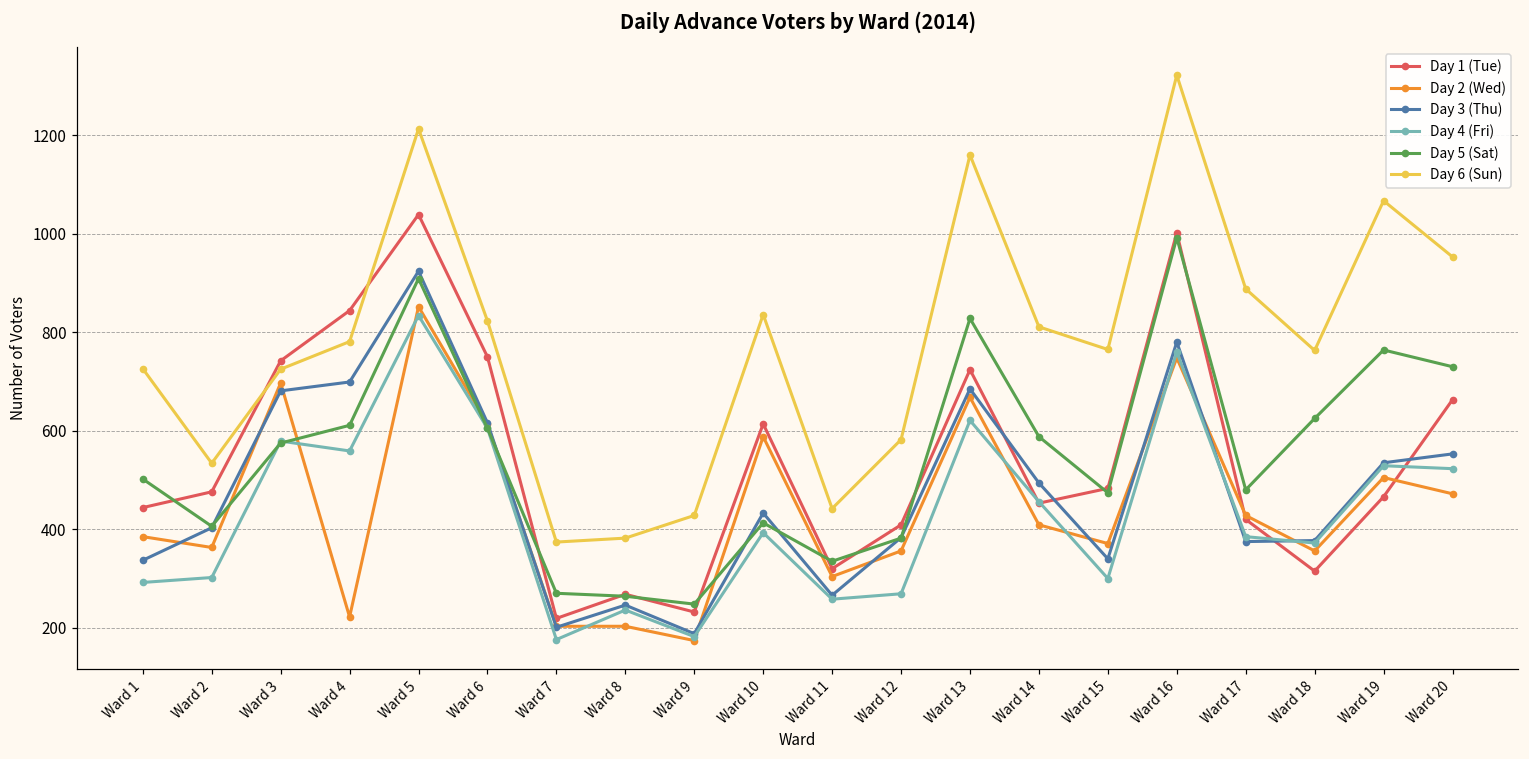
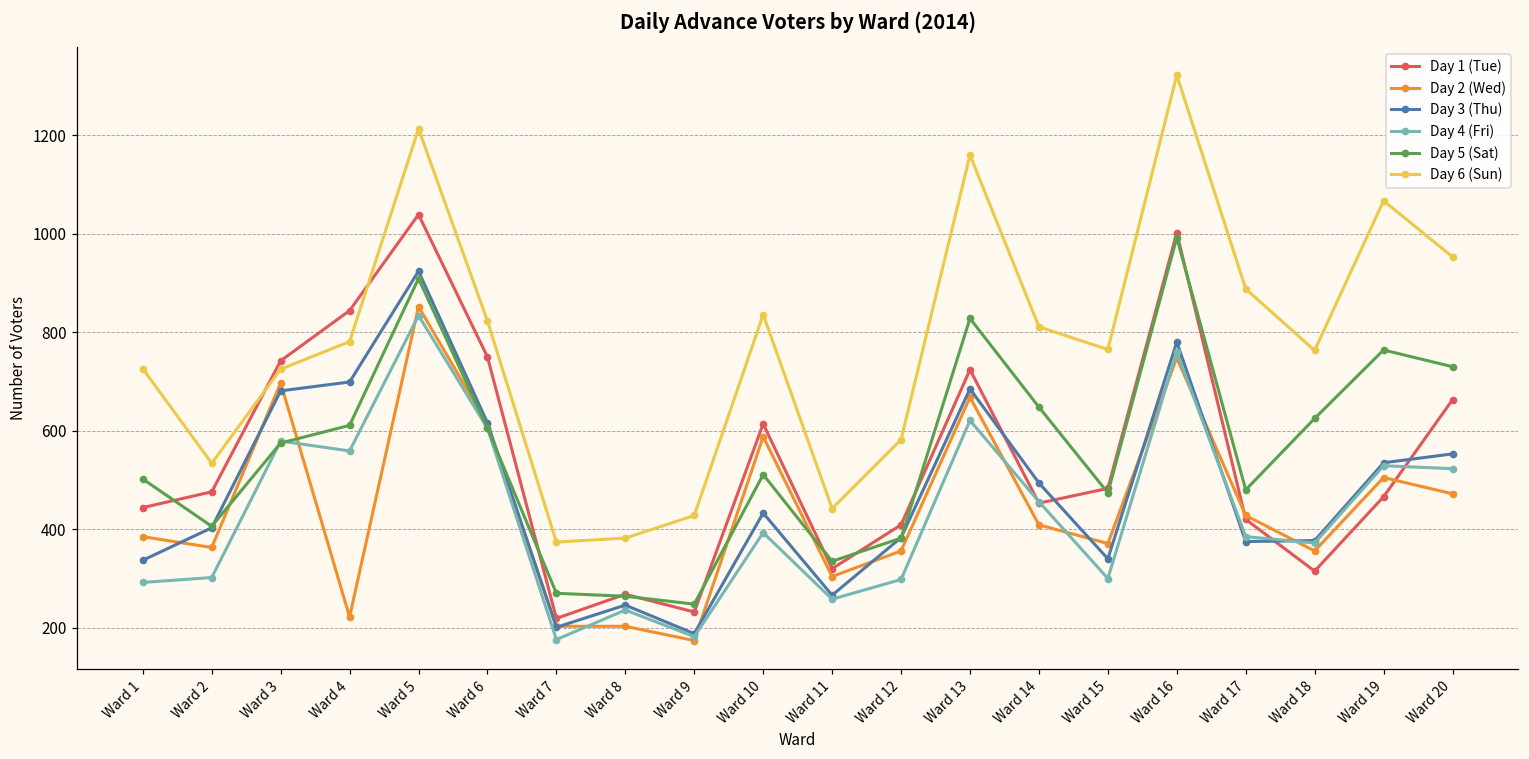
Day 5 (Sat), Ward 10: 410 -> 510
Day 4 (Fri), Ward 12: 270 -> 300
Day 5 (Sat), Ward 14: 590 -> 650
